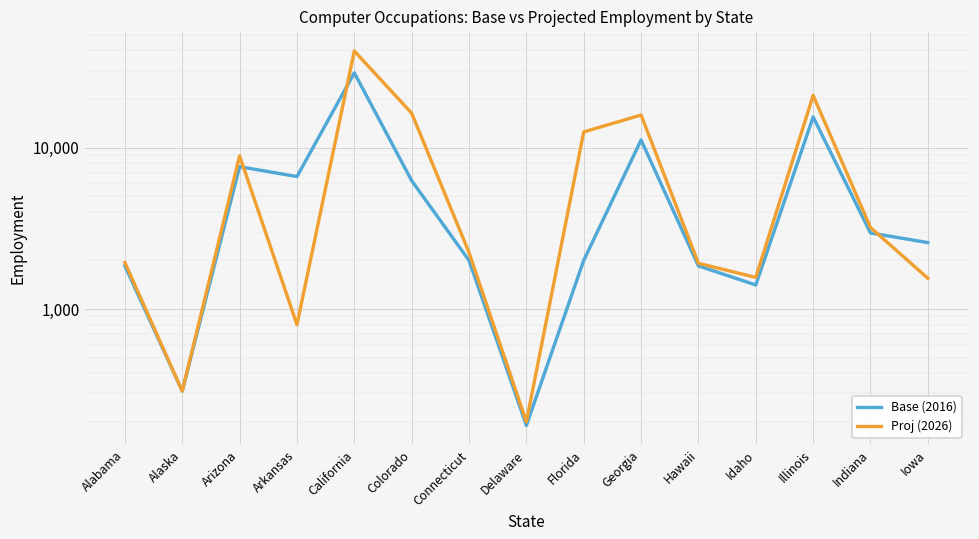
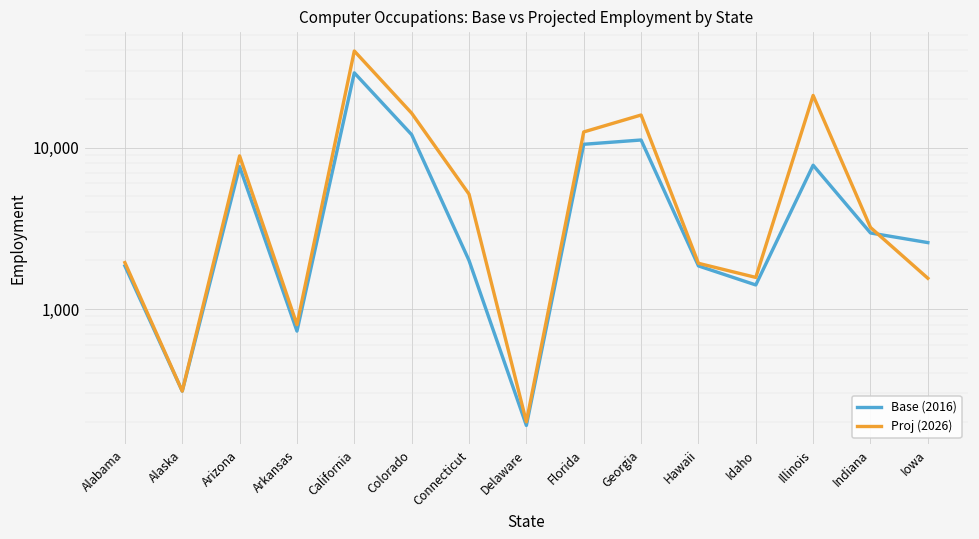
Base (2016), Arkansas: 7,000 -> 700
Base (2016), Colorado: 6,200 -> 12,000
Proj (2026), Connecticut: 2,200 -> 5,200
Base (2016), Florida: 2,000 -> 10,000
Base (2016), Illinois: 15,000 -> 8,000
